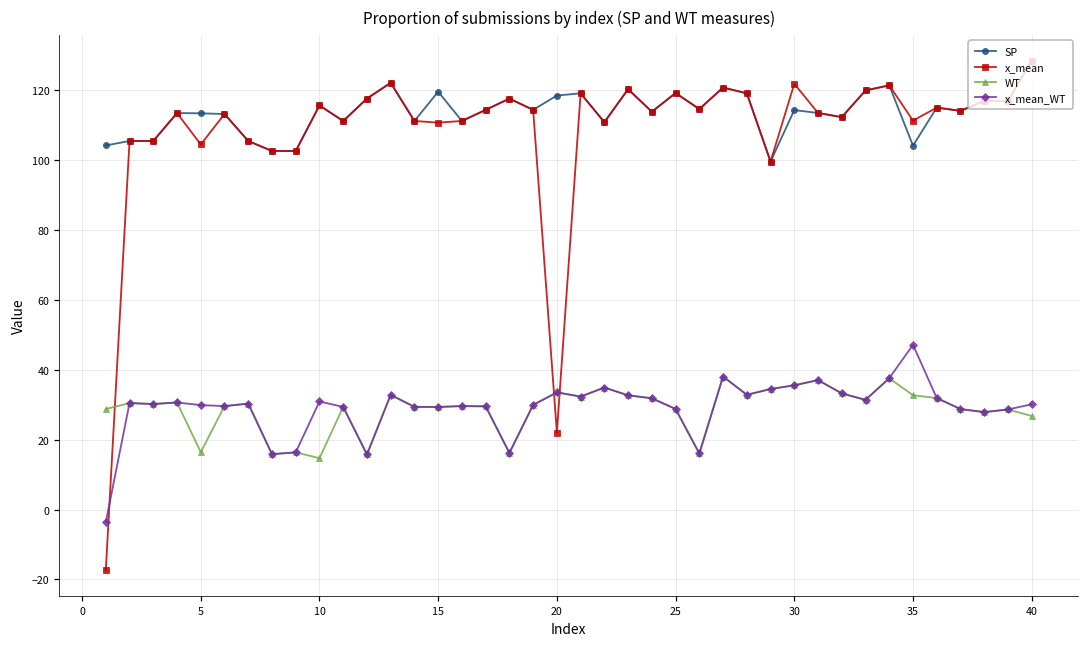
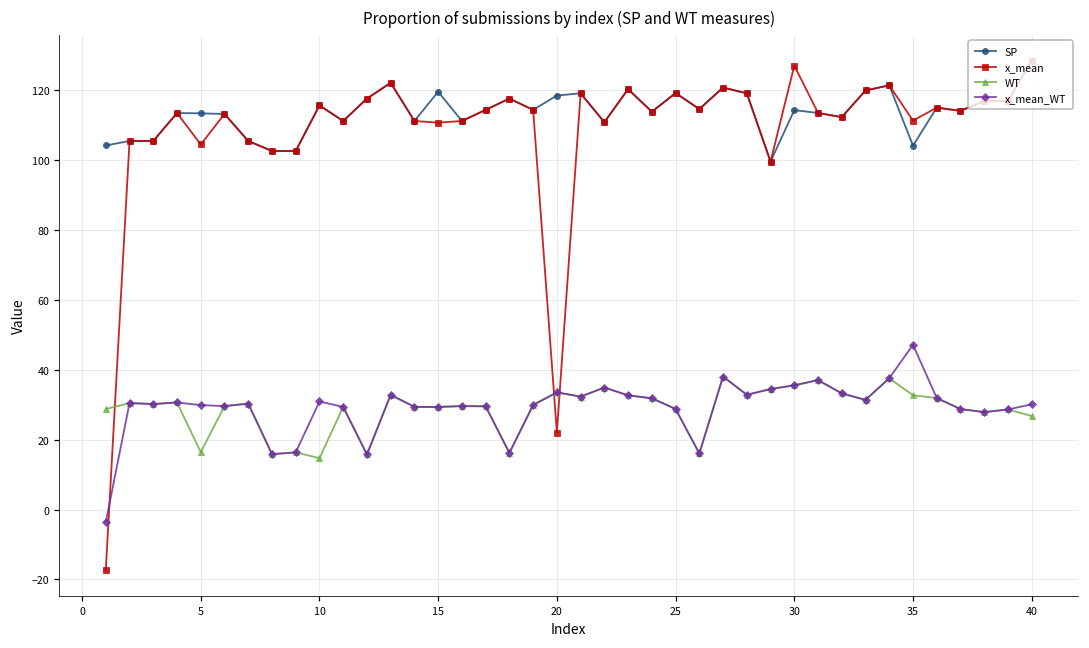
x_mean, 30: 122 -> 127
